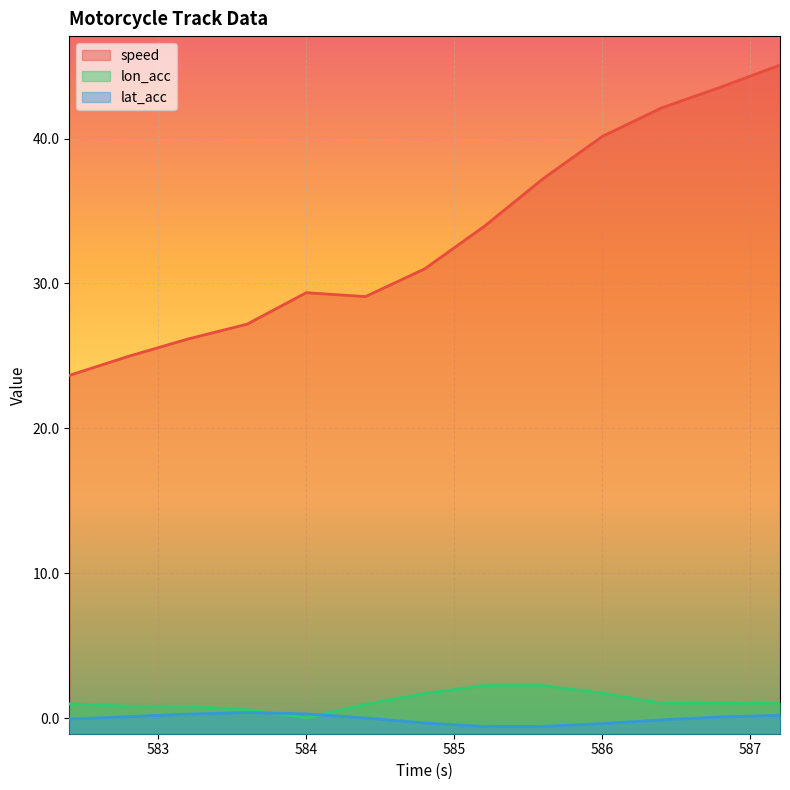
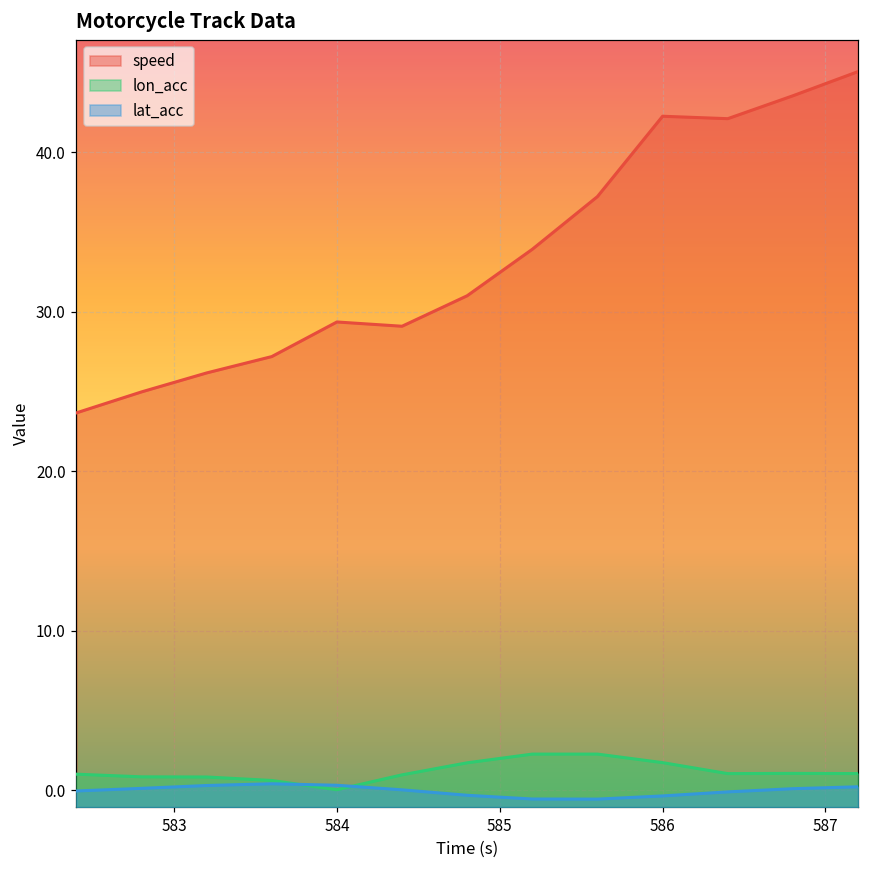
speed, 586: 40.1 -> 42.3
